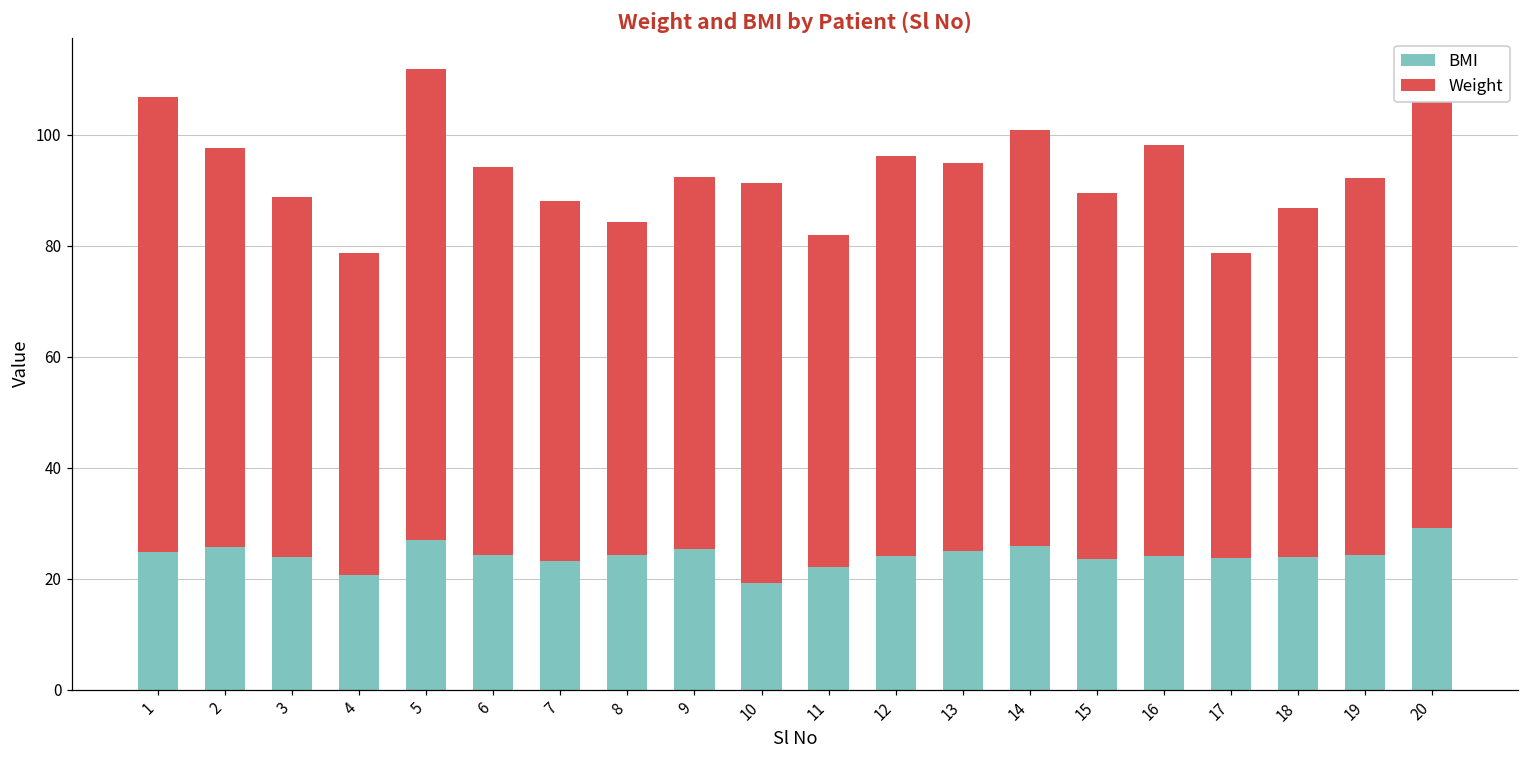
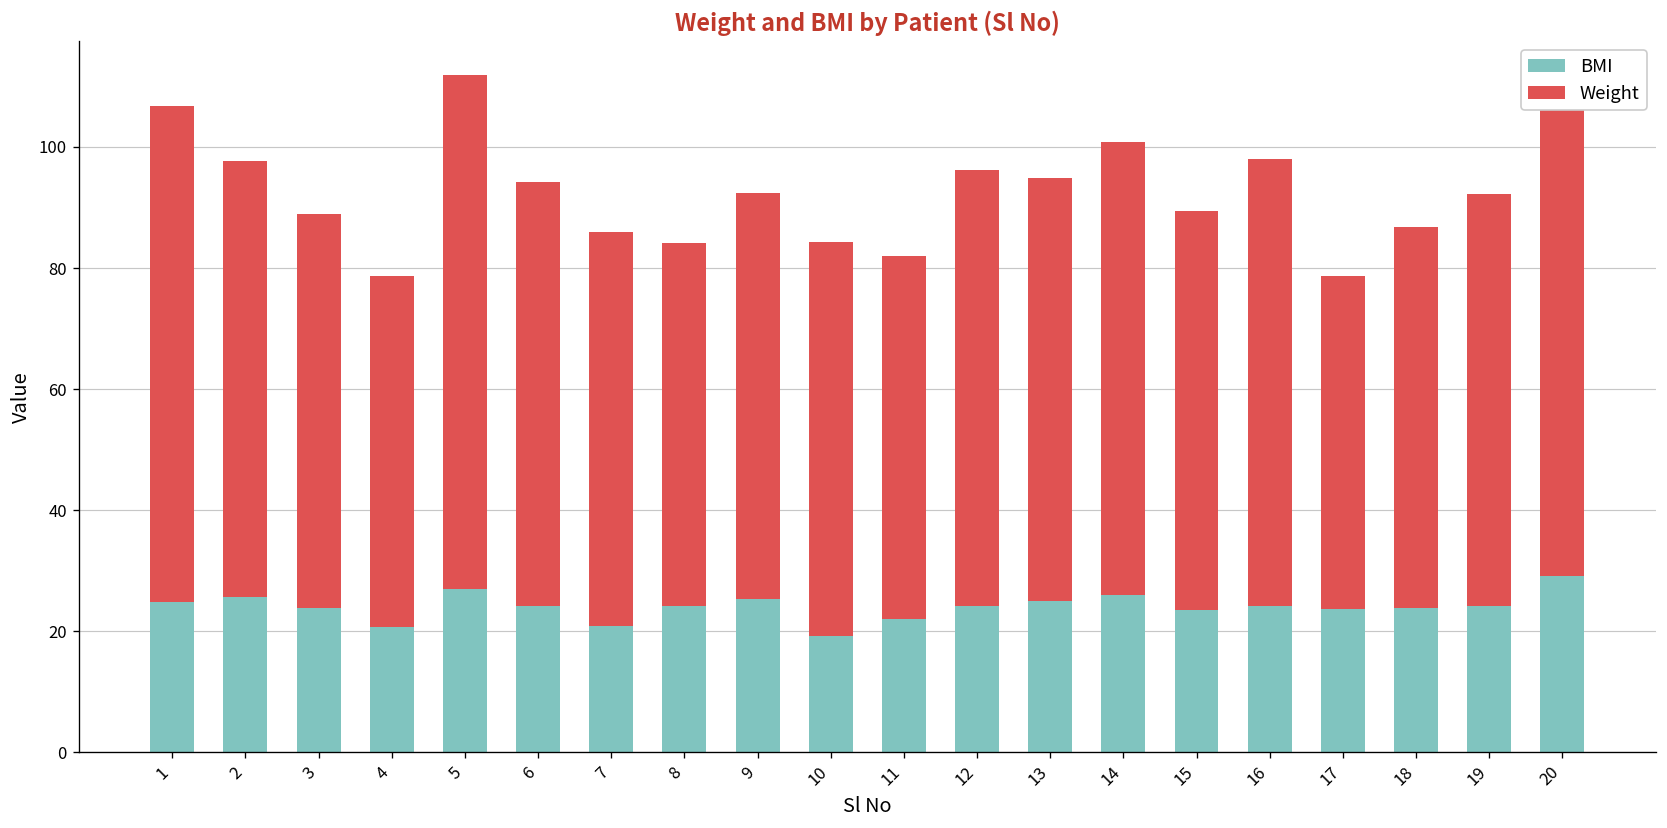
BMI, 7: 23 -> 21
Weight, 10: 72 -> 65
